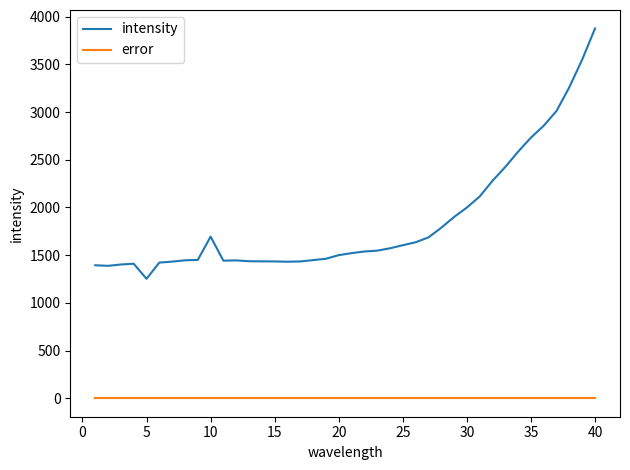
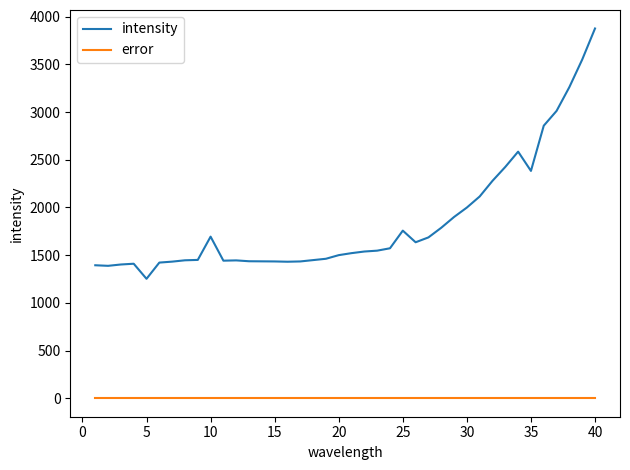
intensity, 25: 1600 -> 1800
intensity, 35: 2700 -> 2400
